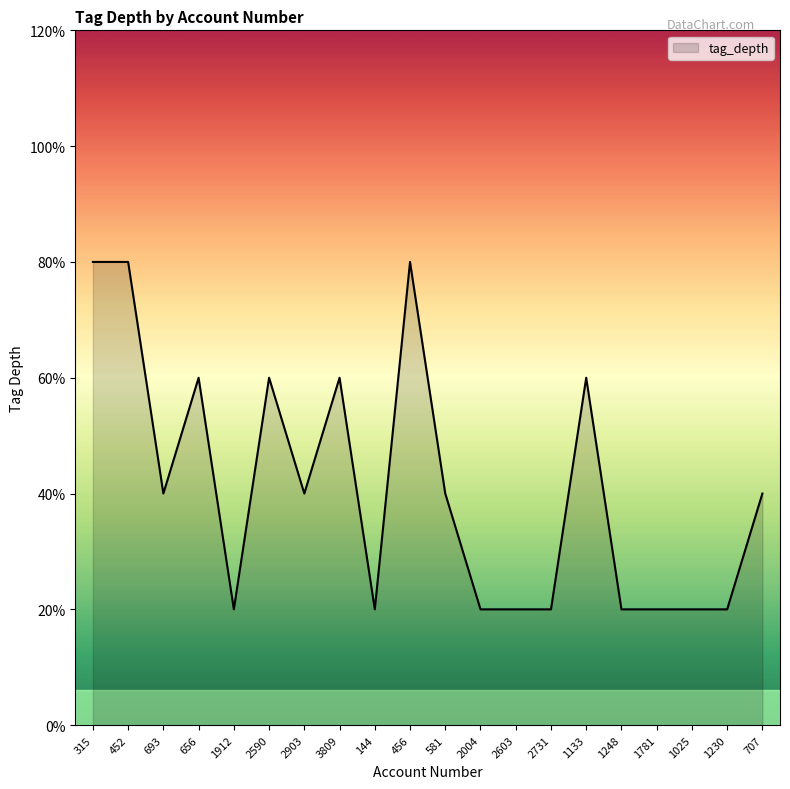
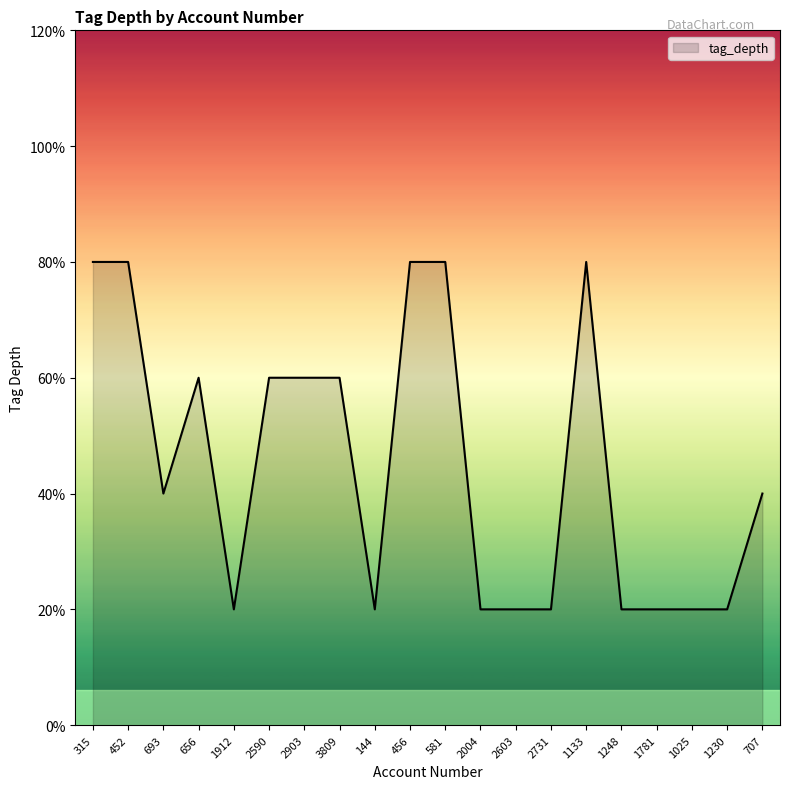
2903: 40% -> 60%
581: 40% -> 80%
1133: 60% -> 80%
